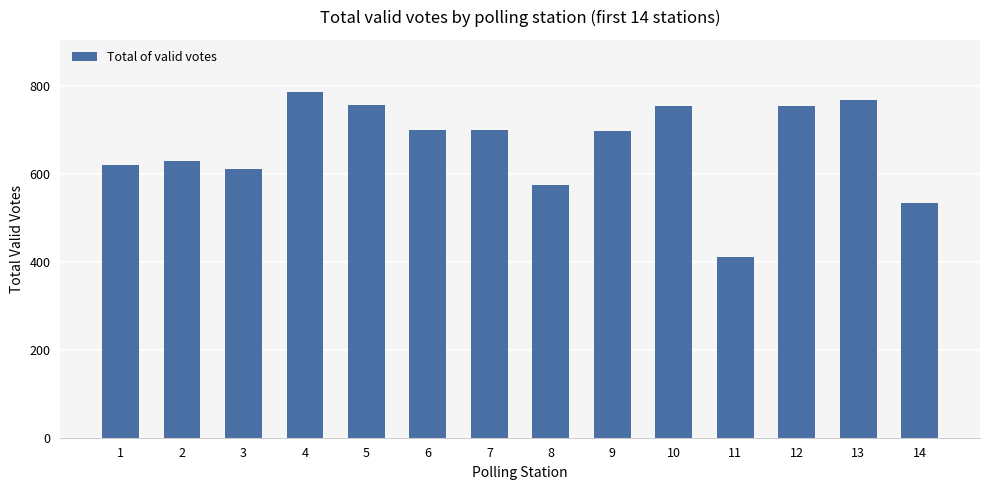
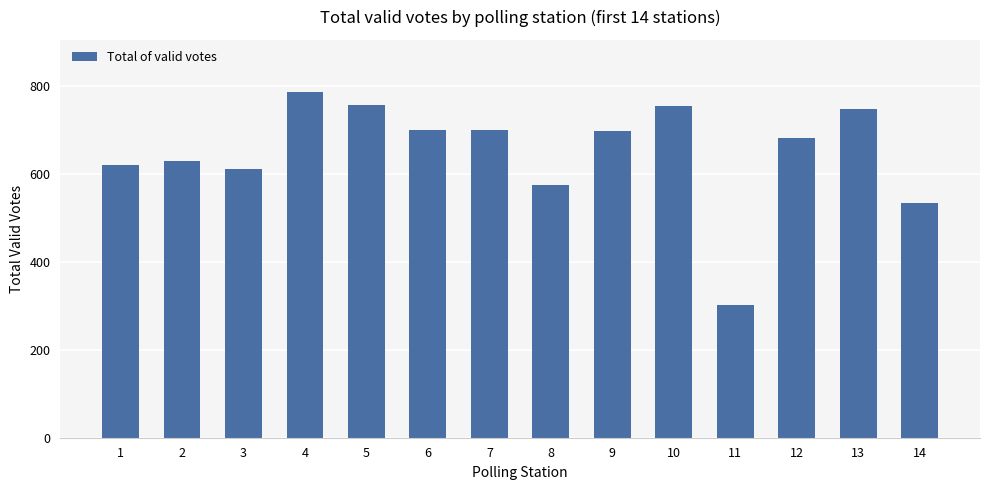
11: 410 -> 300
12: 750 -> 680
13: 770 -> 750
